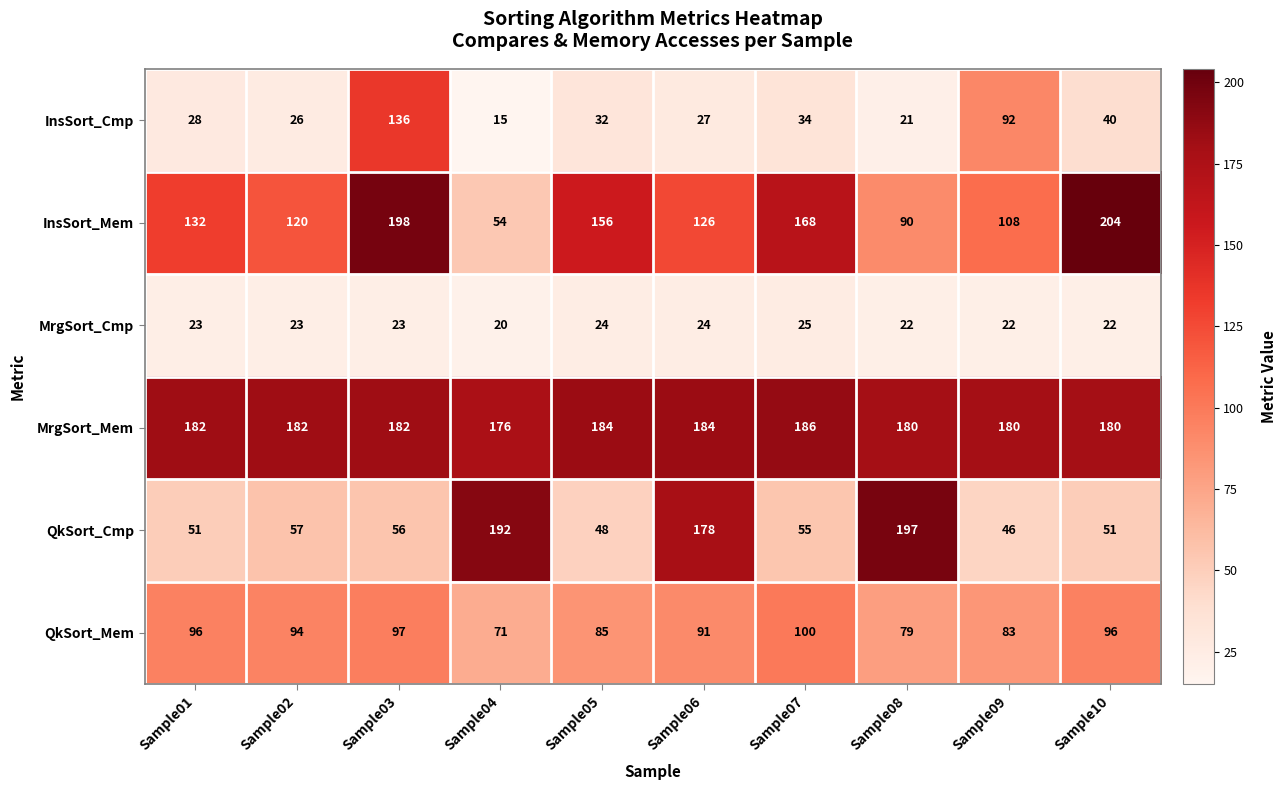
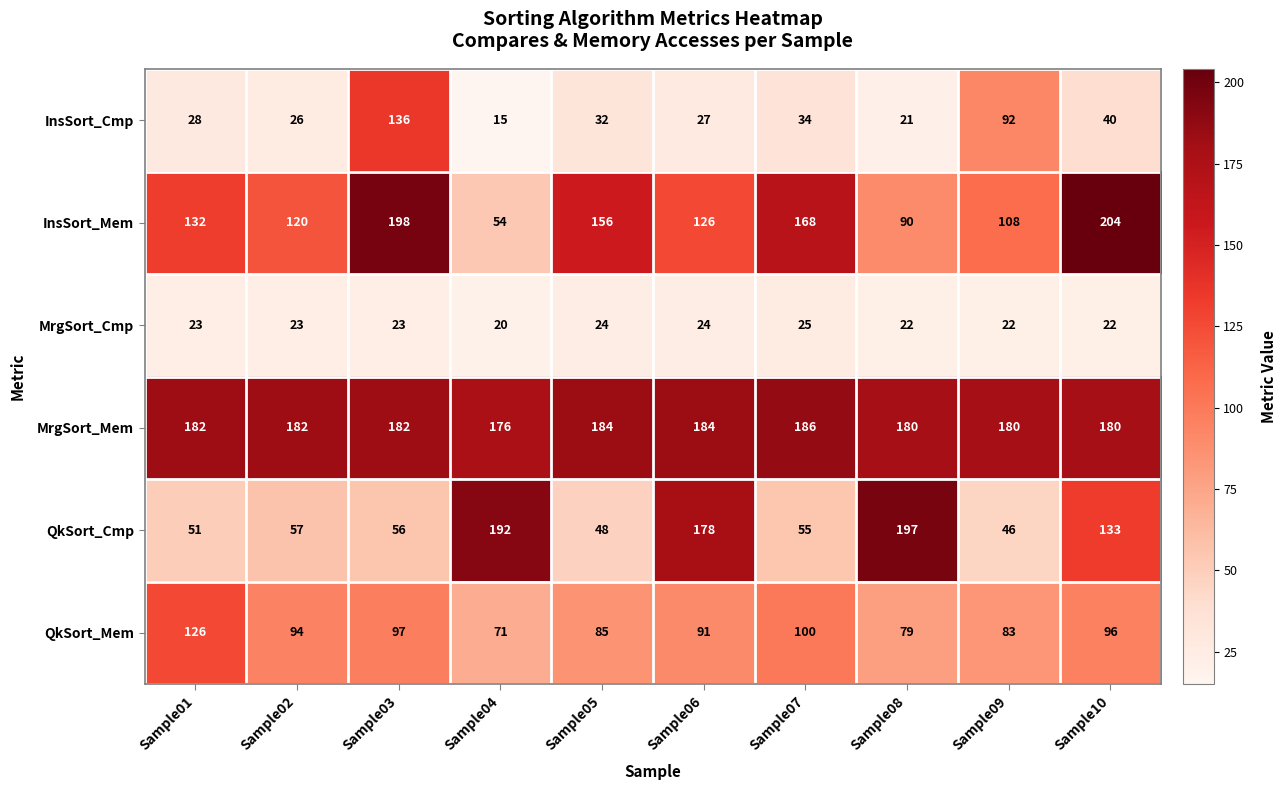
QkSort_Cmp, Sample10: 51 -> 133
QkSort_Mem, Sample01: 96 -> 126
